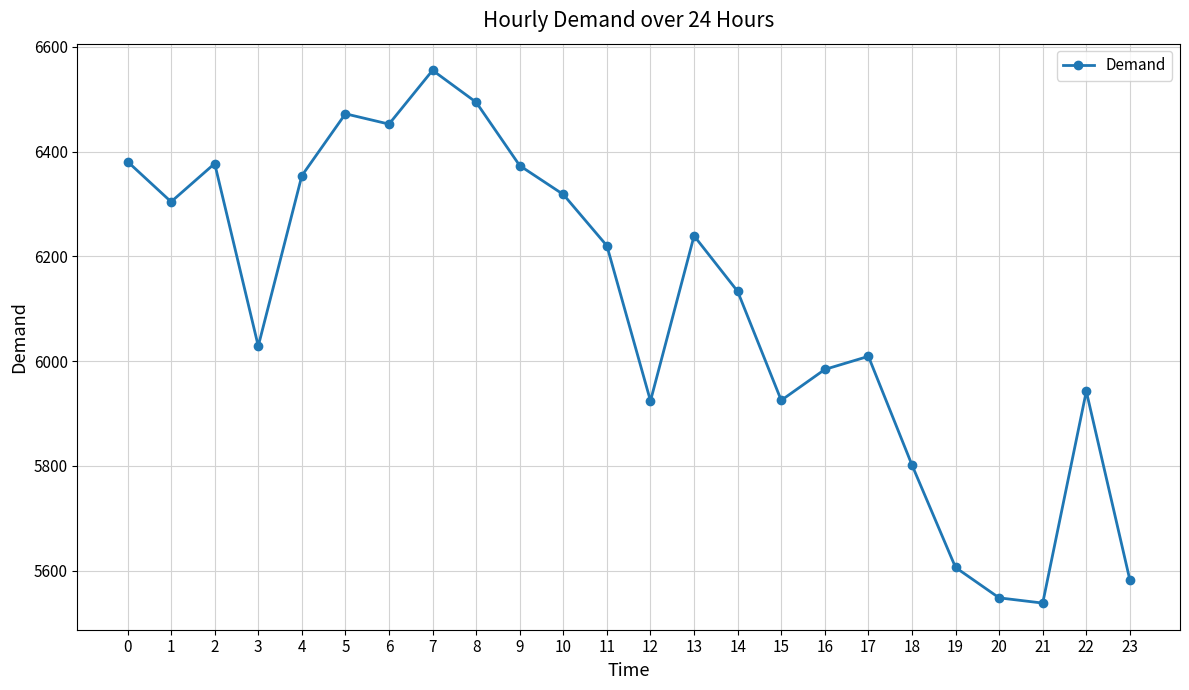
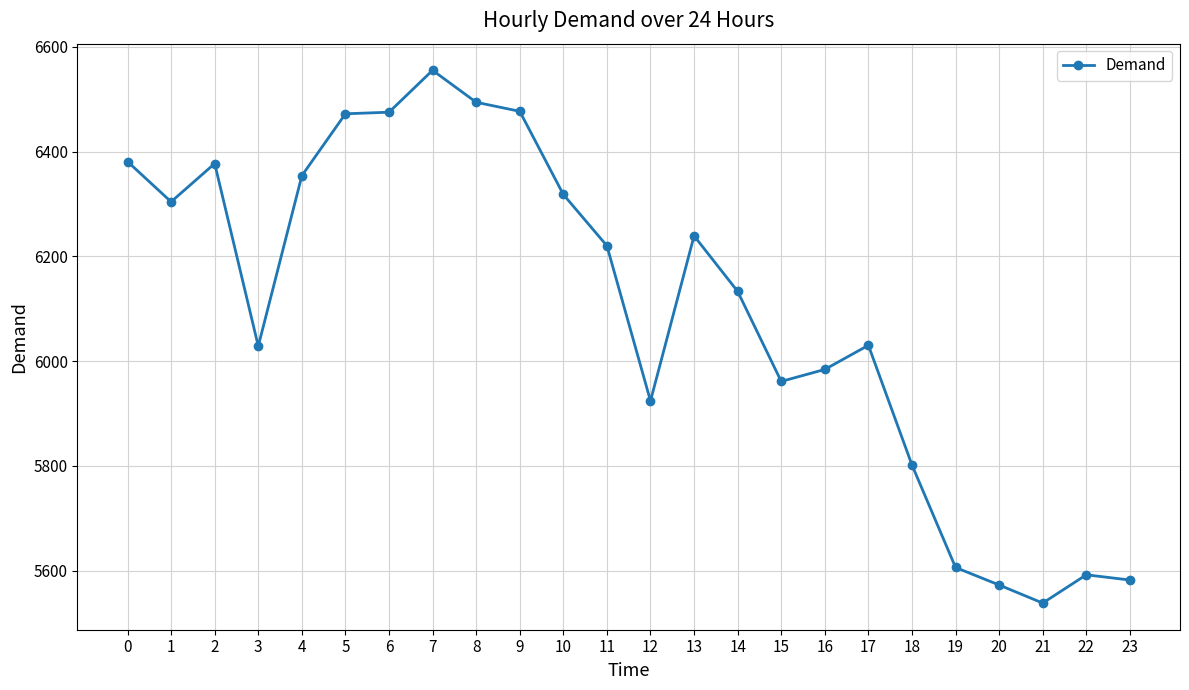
6: 6450 -> 6480
9: 6370 -> 6480
15: 5930 -> 5960
17: 6010 -> 6030
20: 5550 -> 5570
22: 5940 -> 5590
